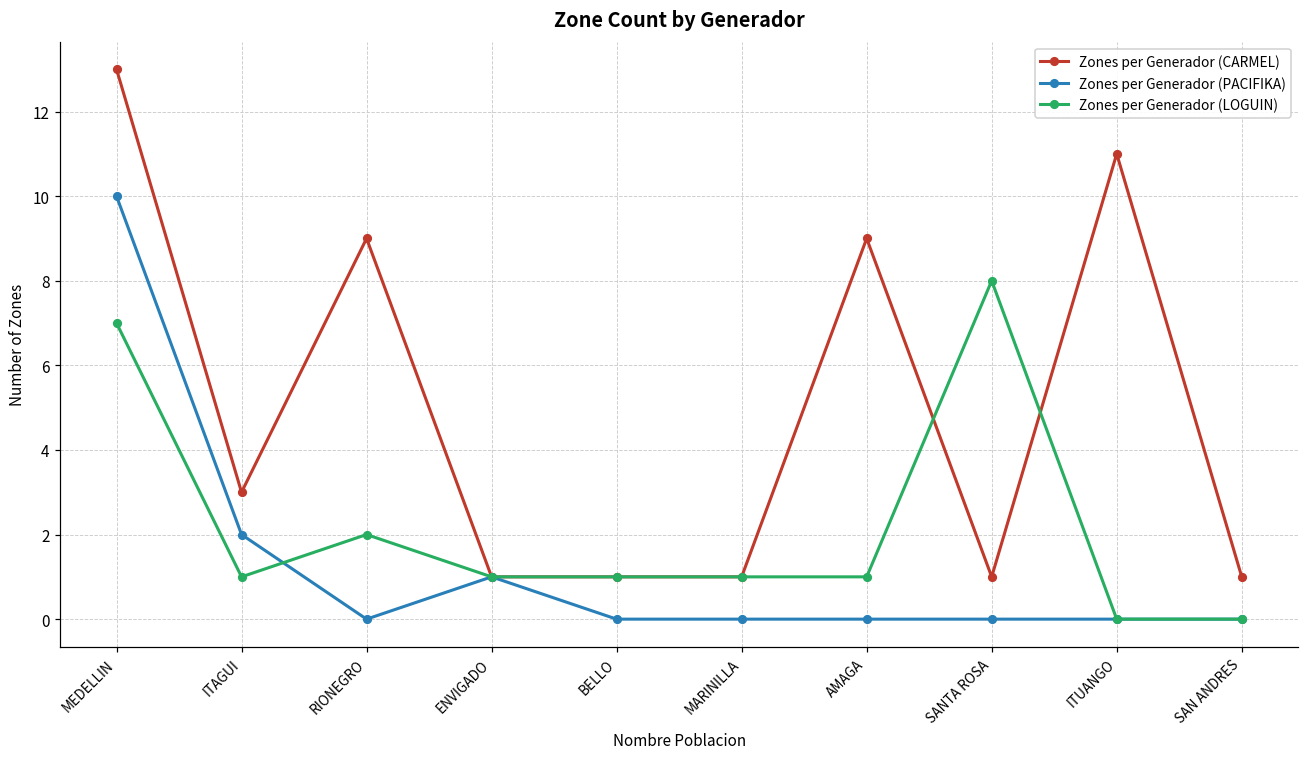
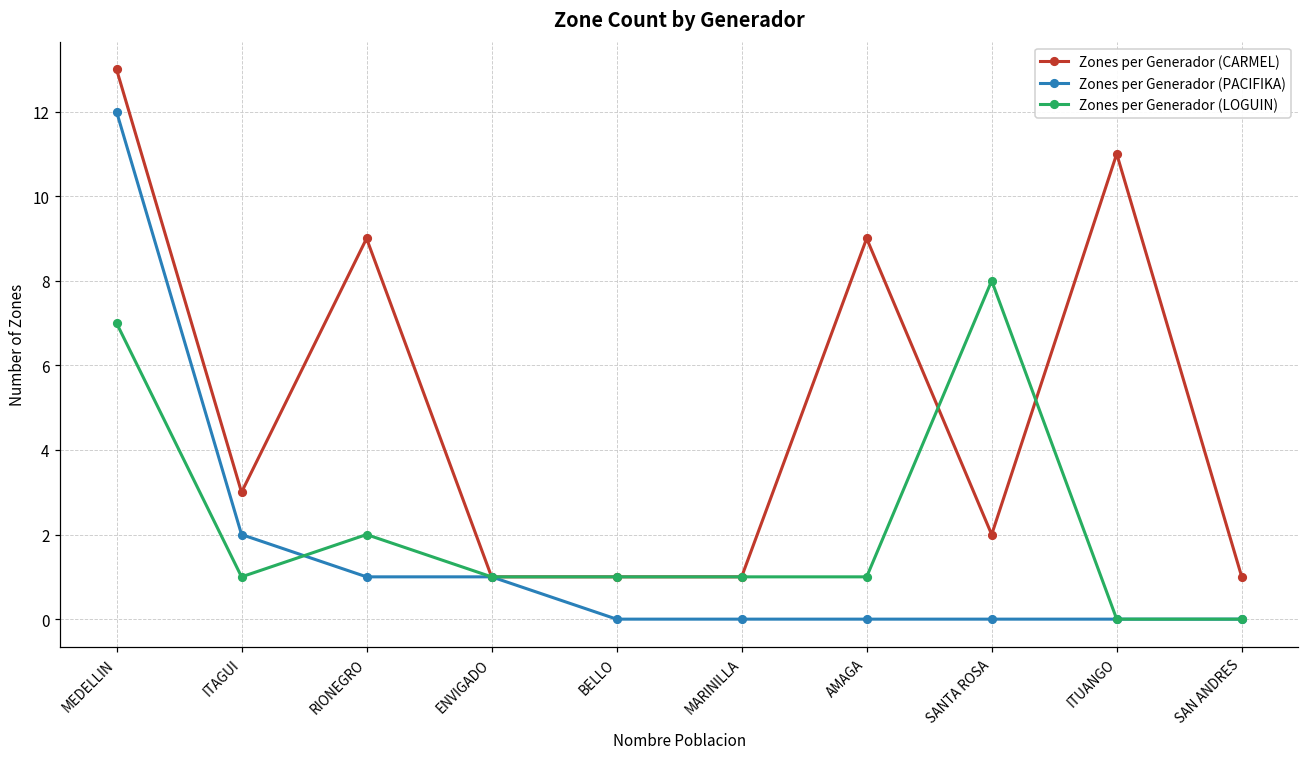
Zones per Generador (PACIFIKA), MEDELLIN: 10 -> 12
Zones per Generador (PACIFIKA), RIONEGRO: 0 -> 1
Zones per Generador (CARMEL), SANTA ROSA: 1 -> 2
